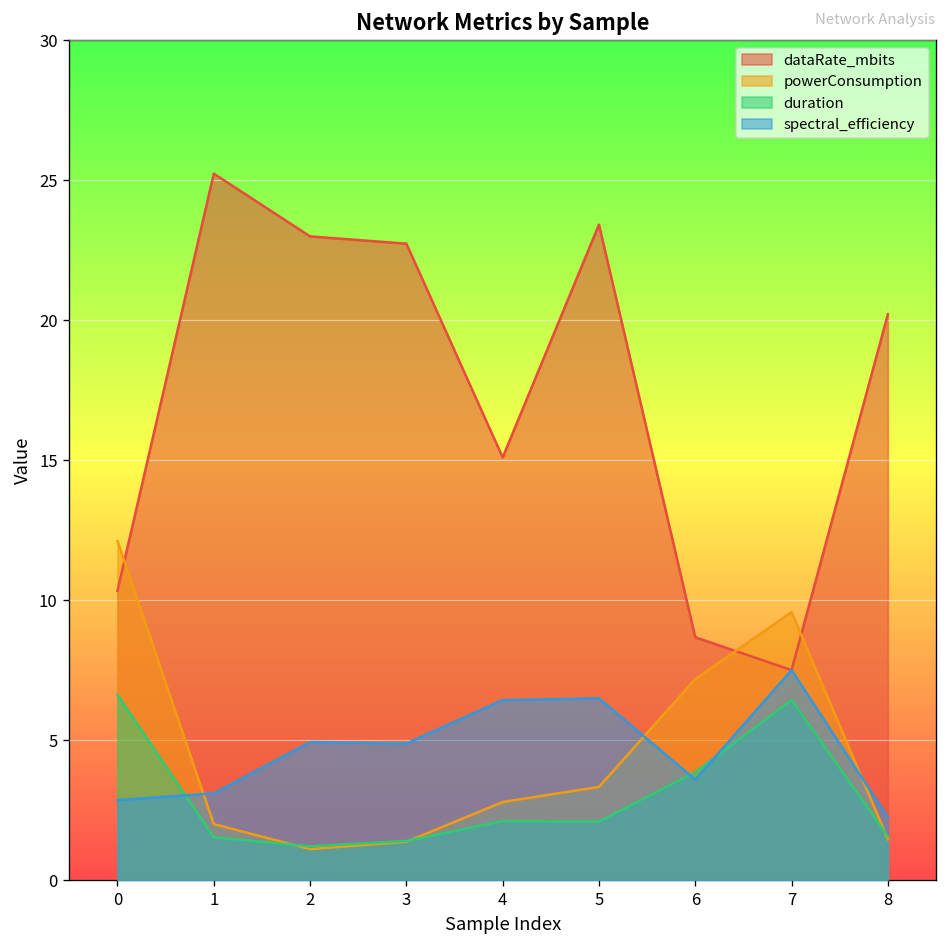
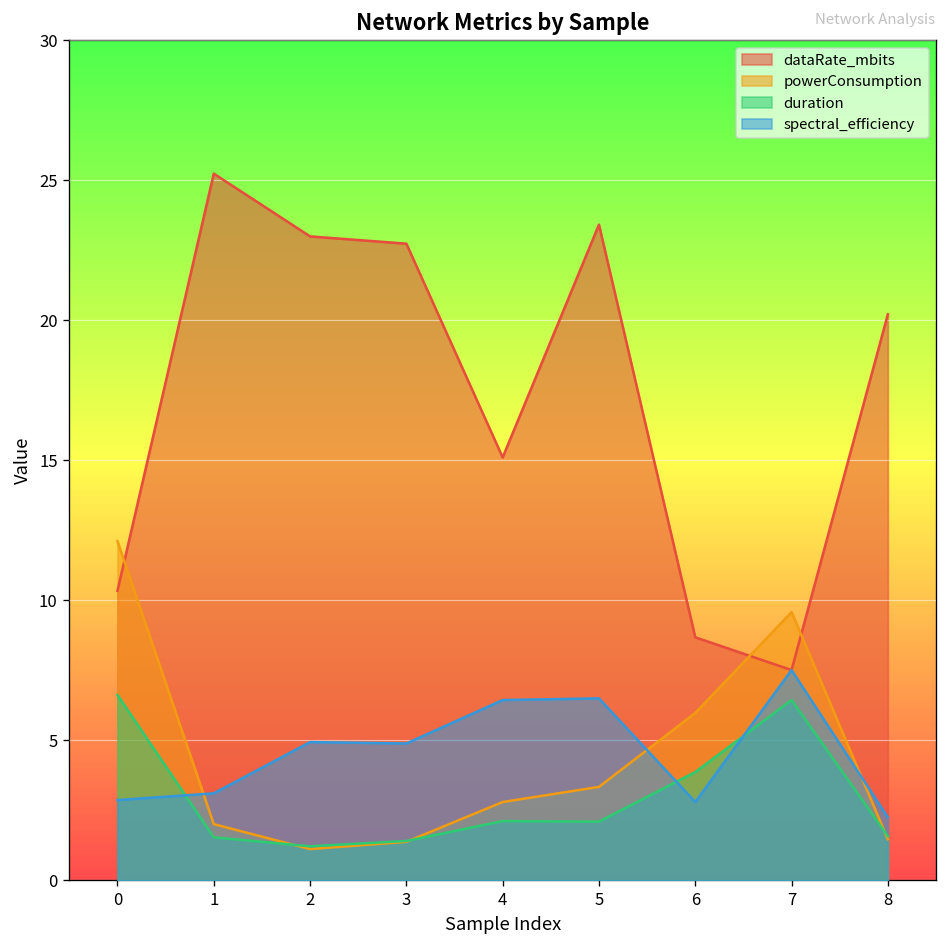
powerConsumption, 6: 7.2 -> 6.0
spectral_efficiency, 6: 3.6 -> 2.8
